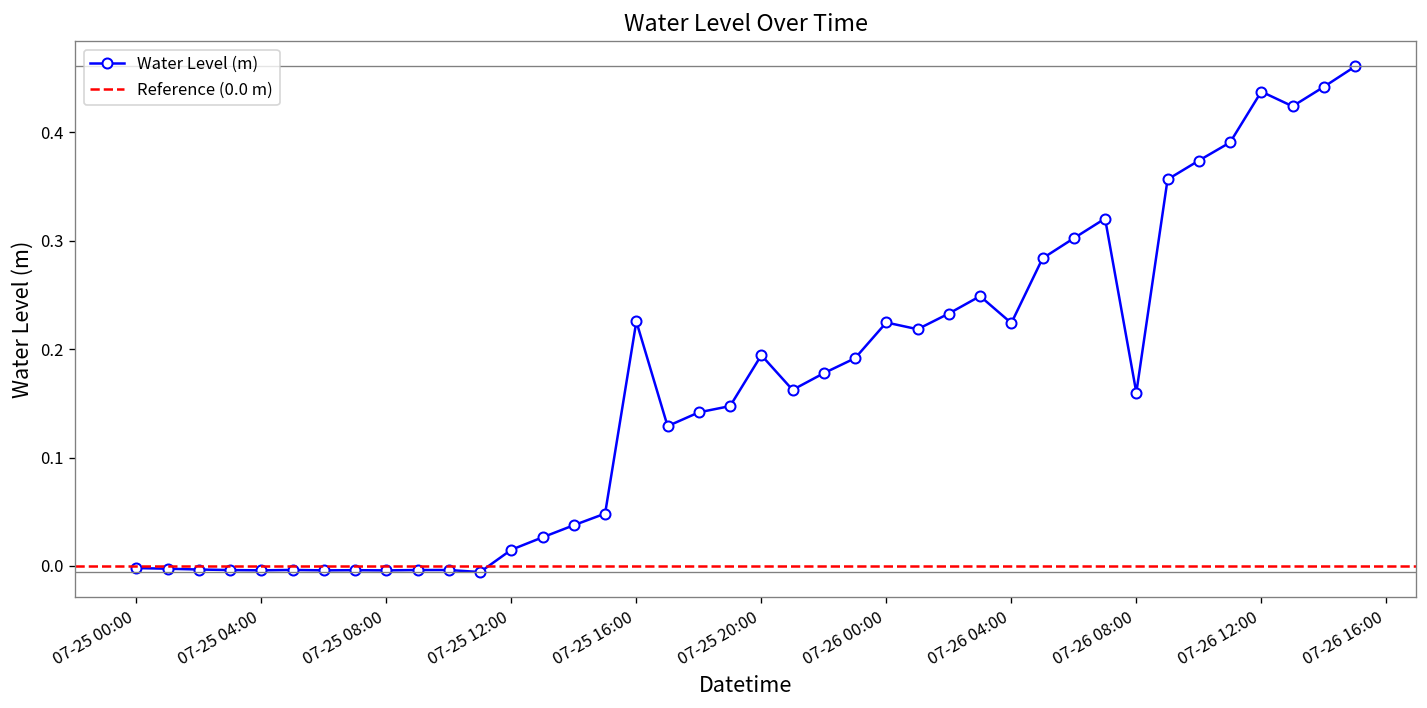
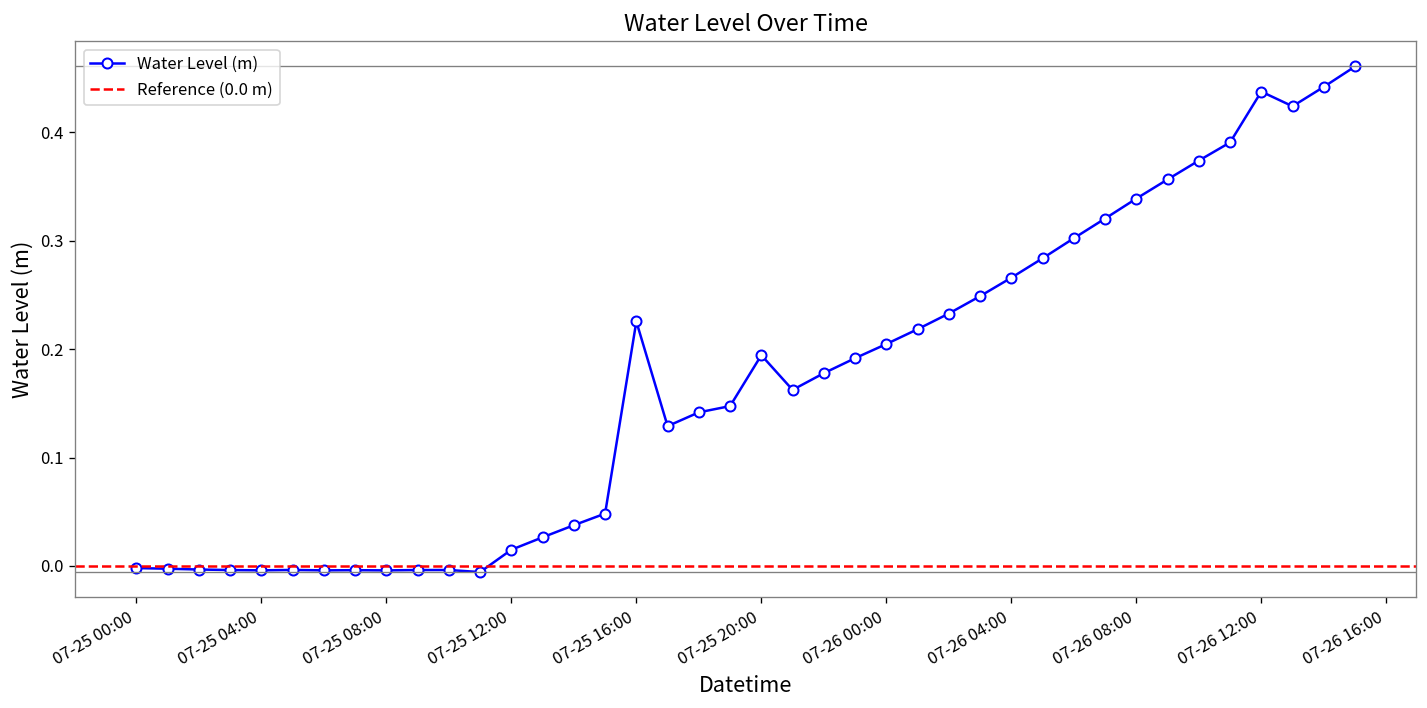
07-26 00:00: 0.22 -> 0.20
07-26 04:00: 0.22 -> 0.27
07-26 08:00: 0.16 -> 0.34
